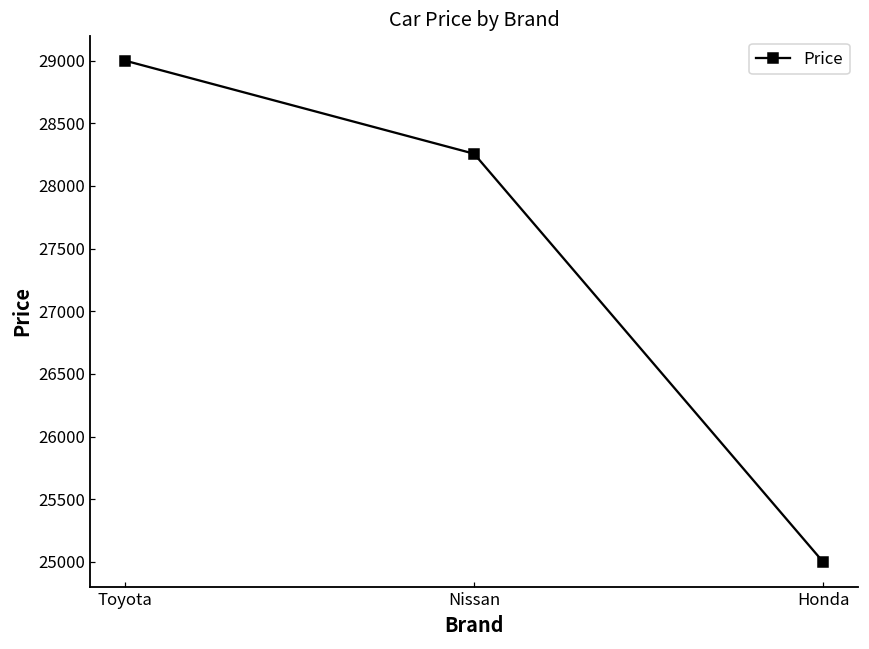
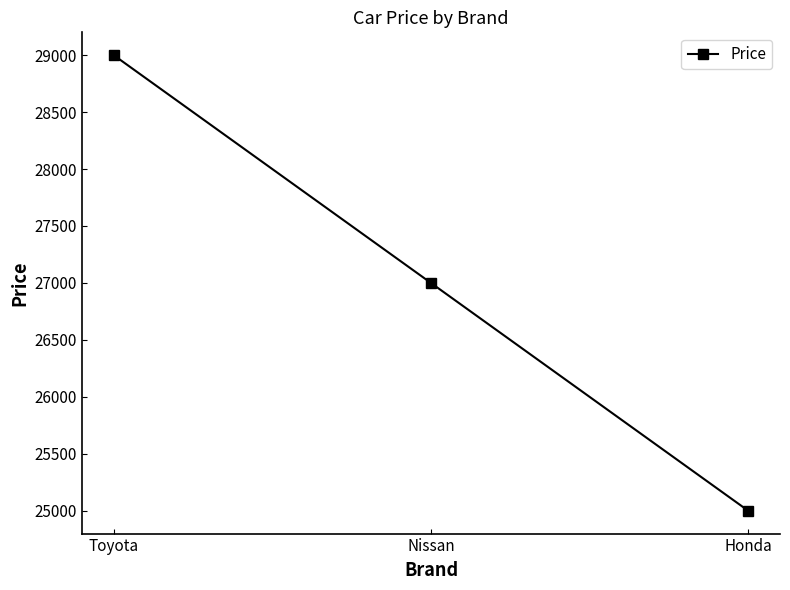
Nissan: 28260 -> 27000
